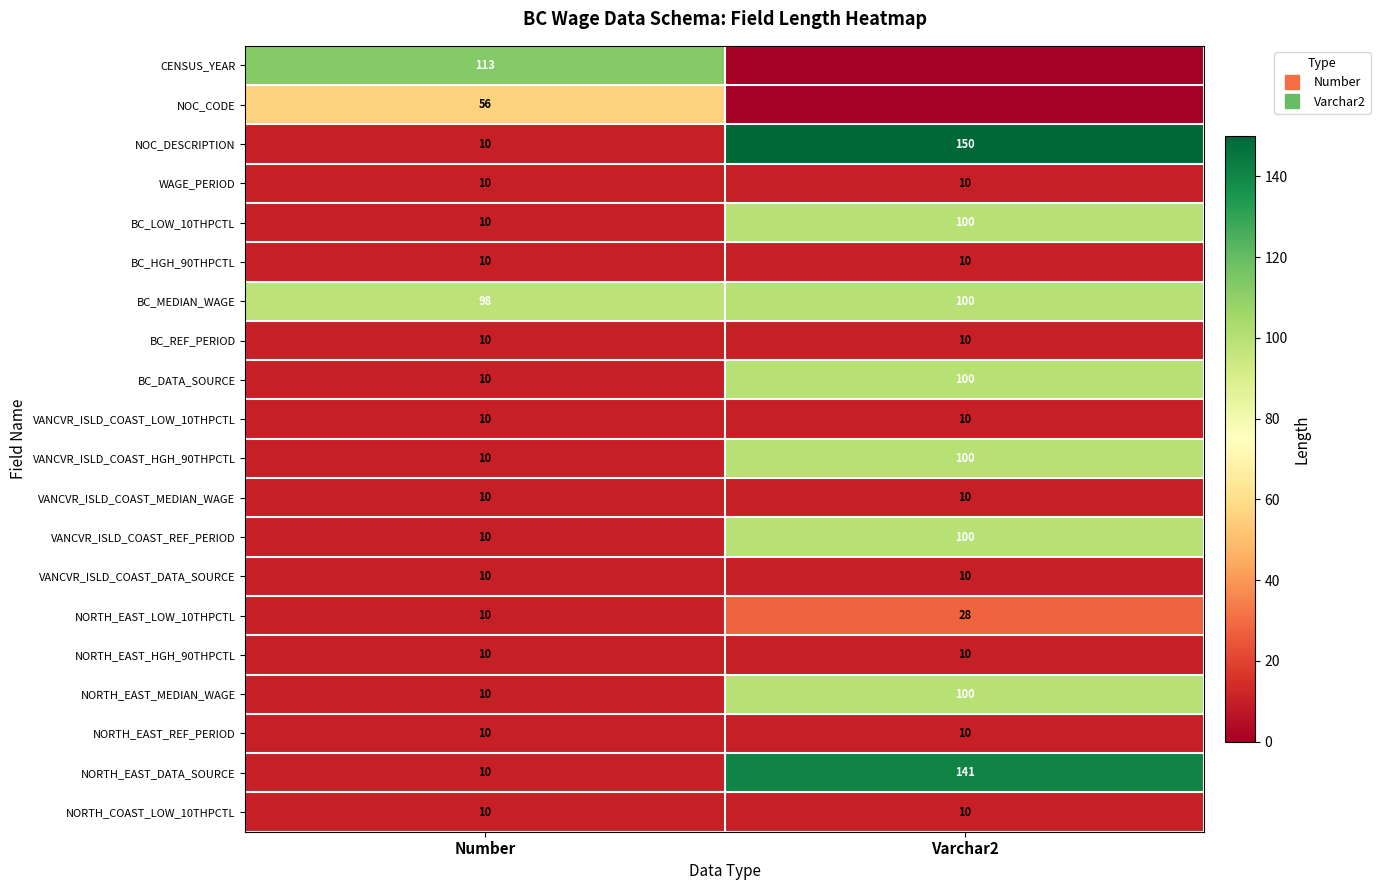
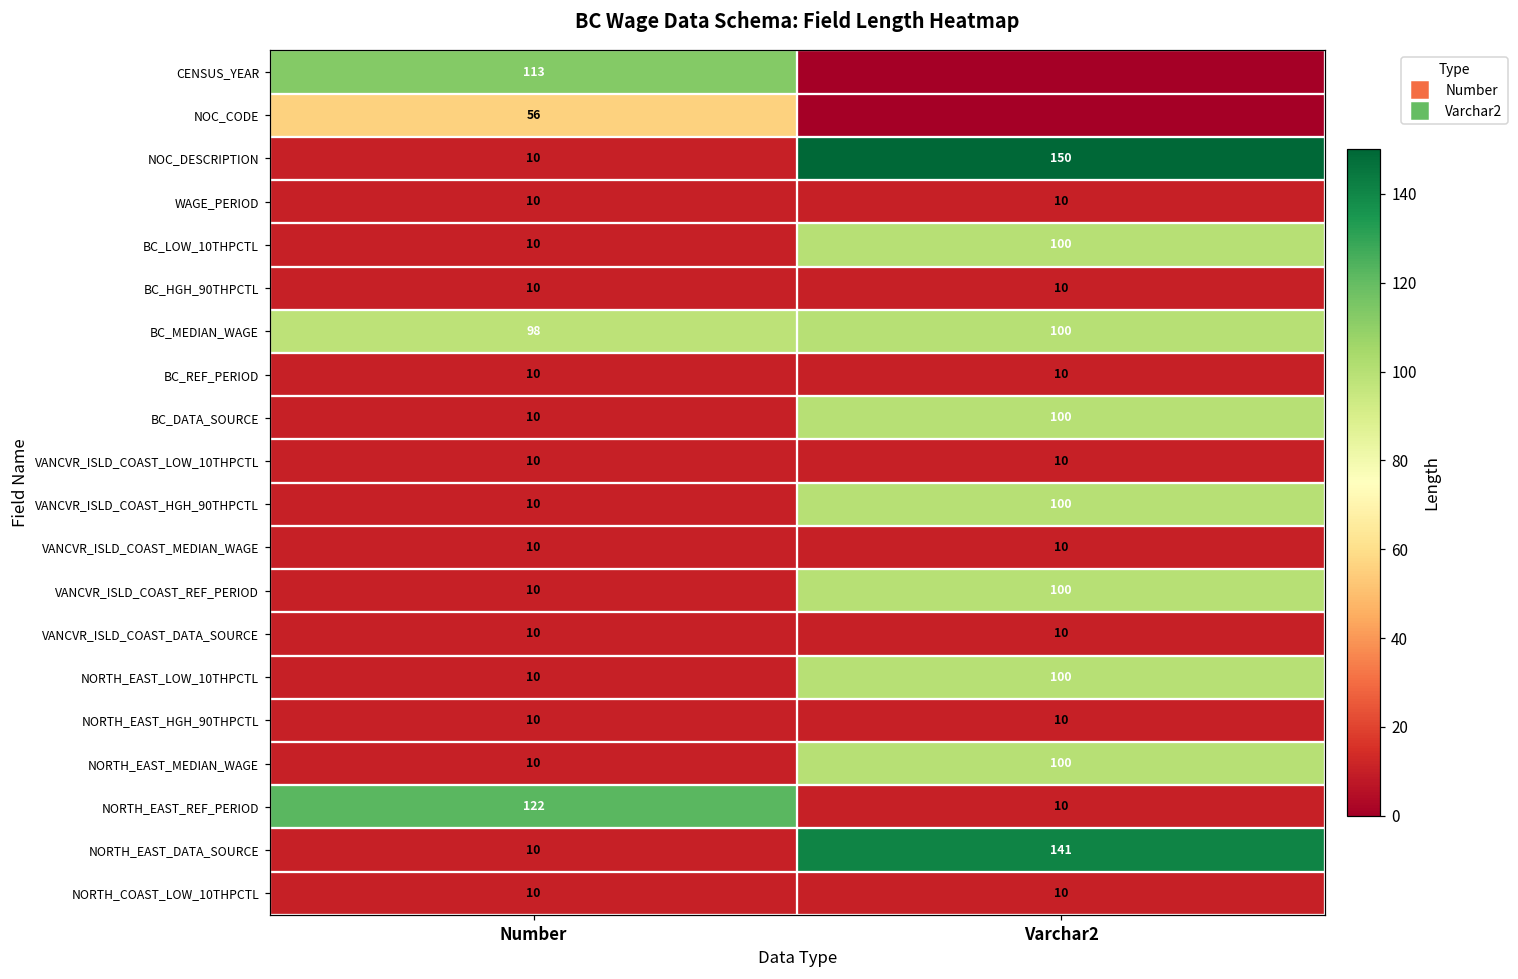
NORTH_EAST_LOW_10THPCTL, Varchar2: 28 -> 100
NORTH_EAST_REF_PERIOD, Number: 10 -> 122
